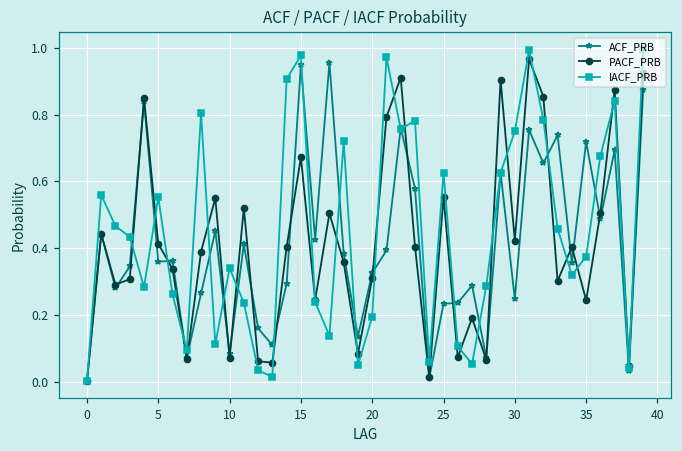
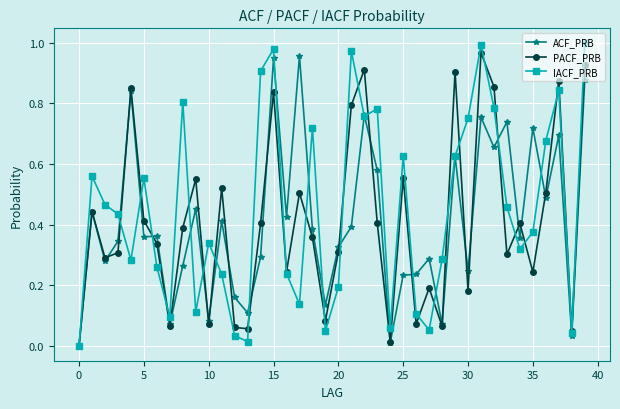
PACF_PRB, 15: 0.67 -> 0.84
PACF_PRB, 30: 0.42 -> 0.18
